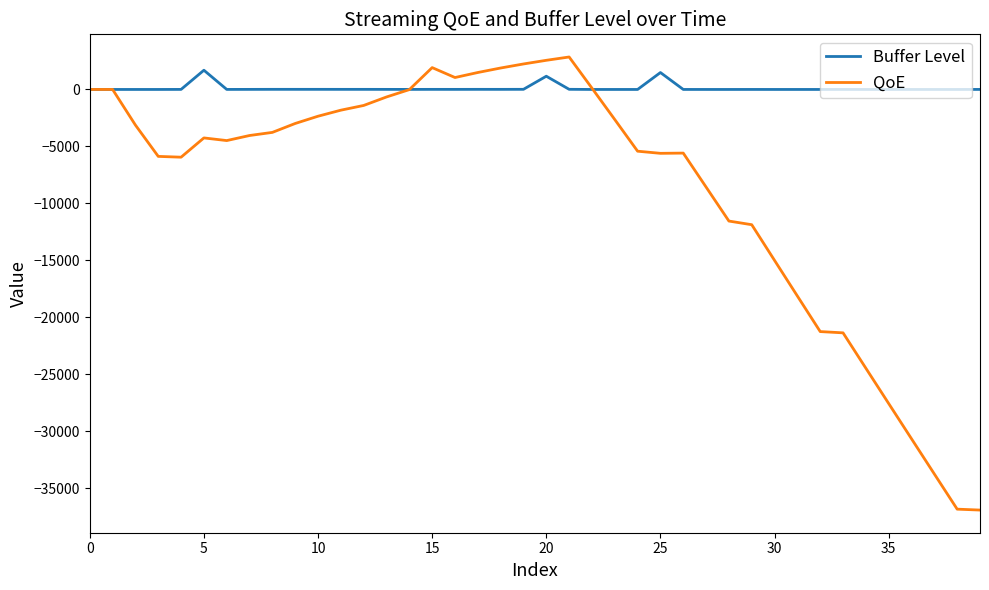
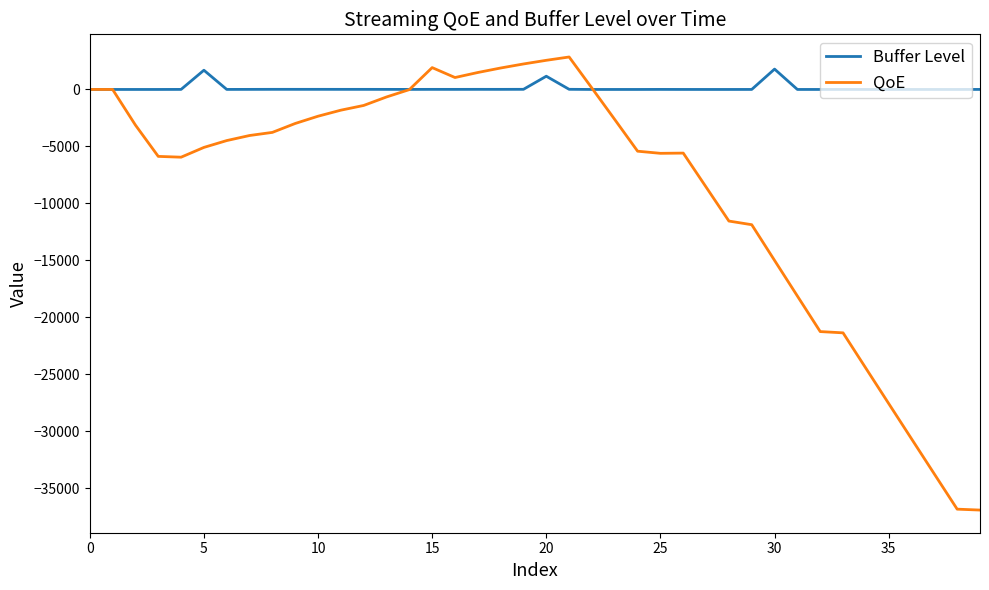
QoE, 5: -4300 -> -5100
Buffer Level, 25: 1500 -> 0
Buffer Level, 30: 0 -> 1800
